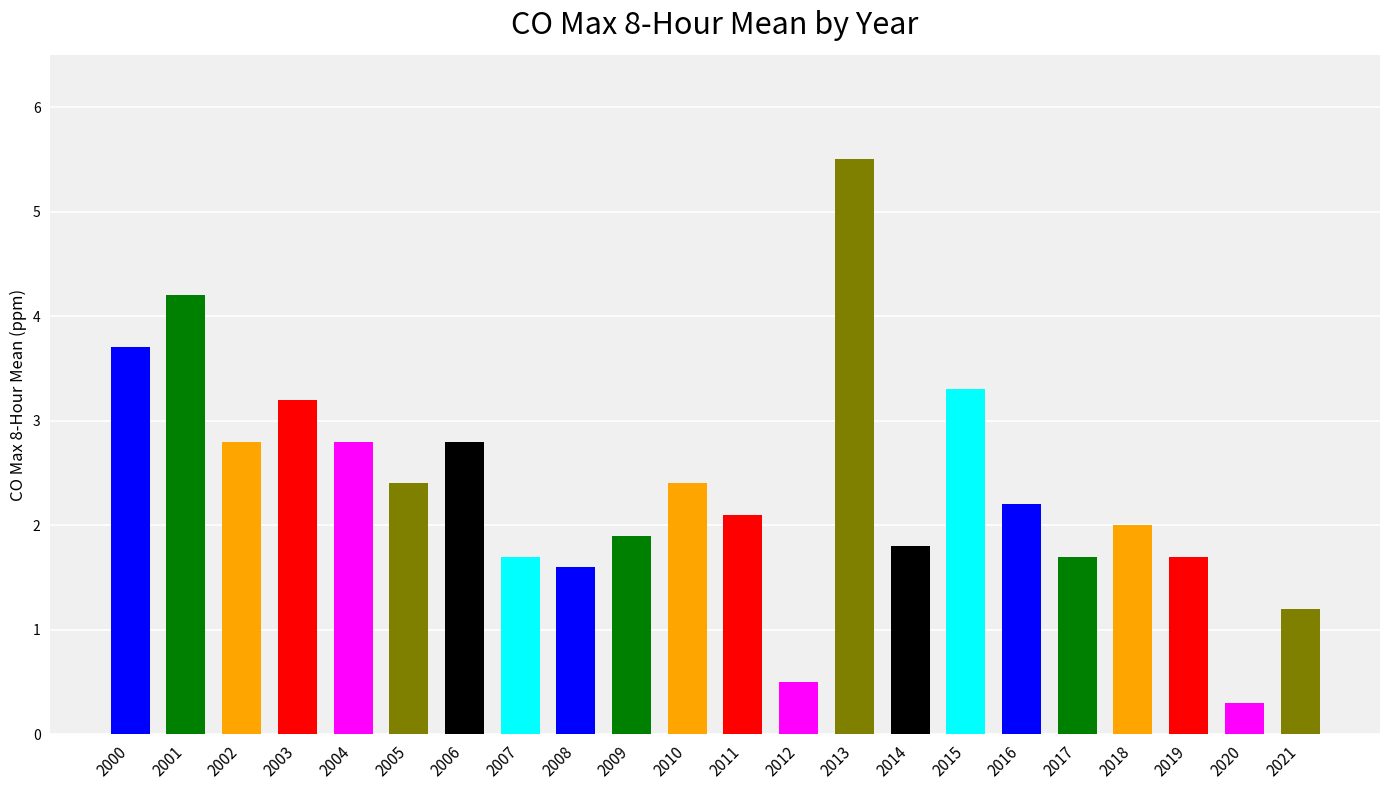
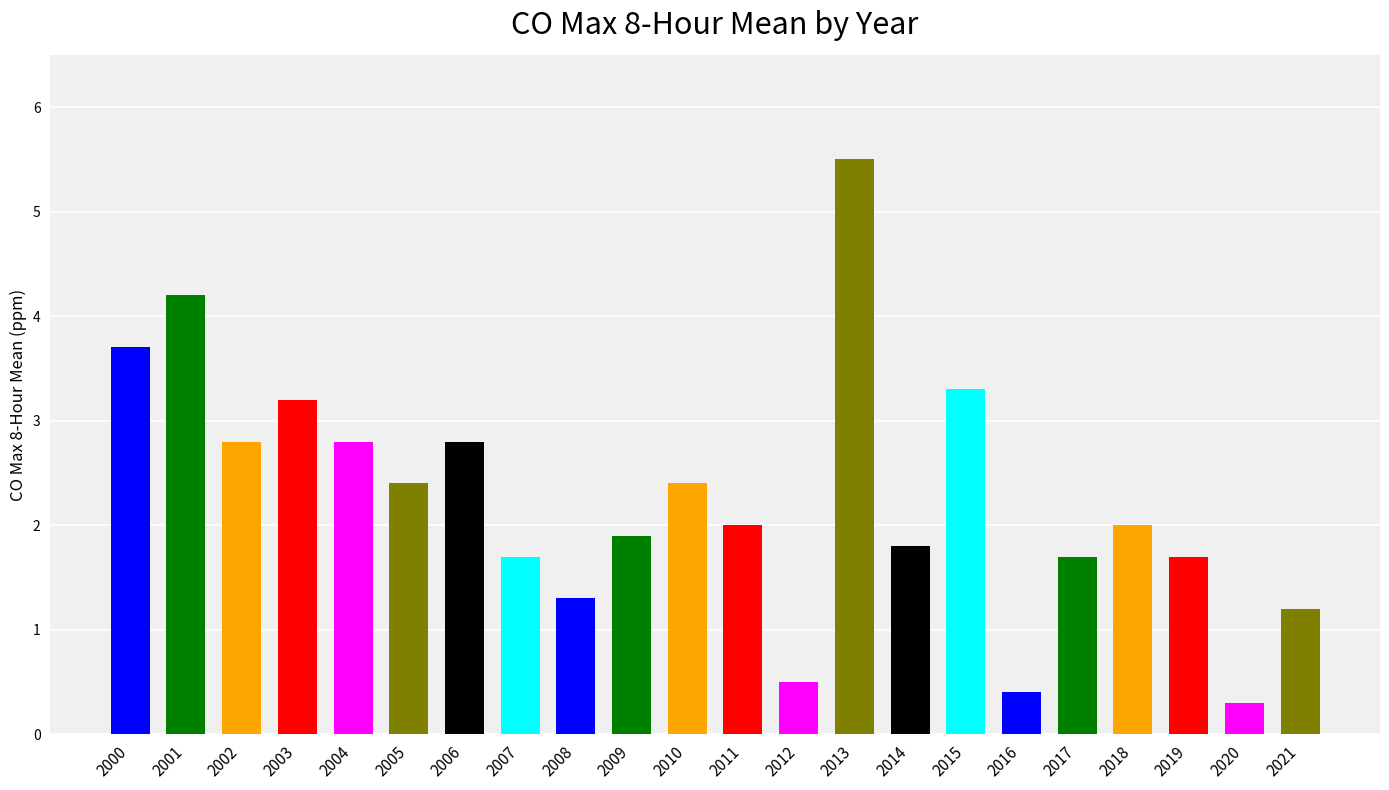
2008: 1.6 -> 1.3
2011: 2.1 -> 2.0
2016: 2.2 -> 0.4
